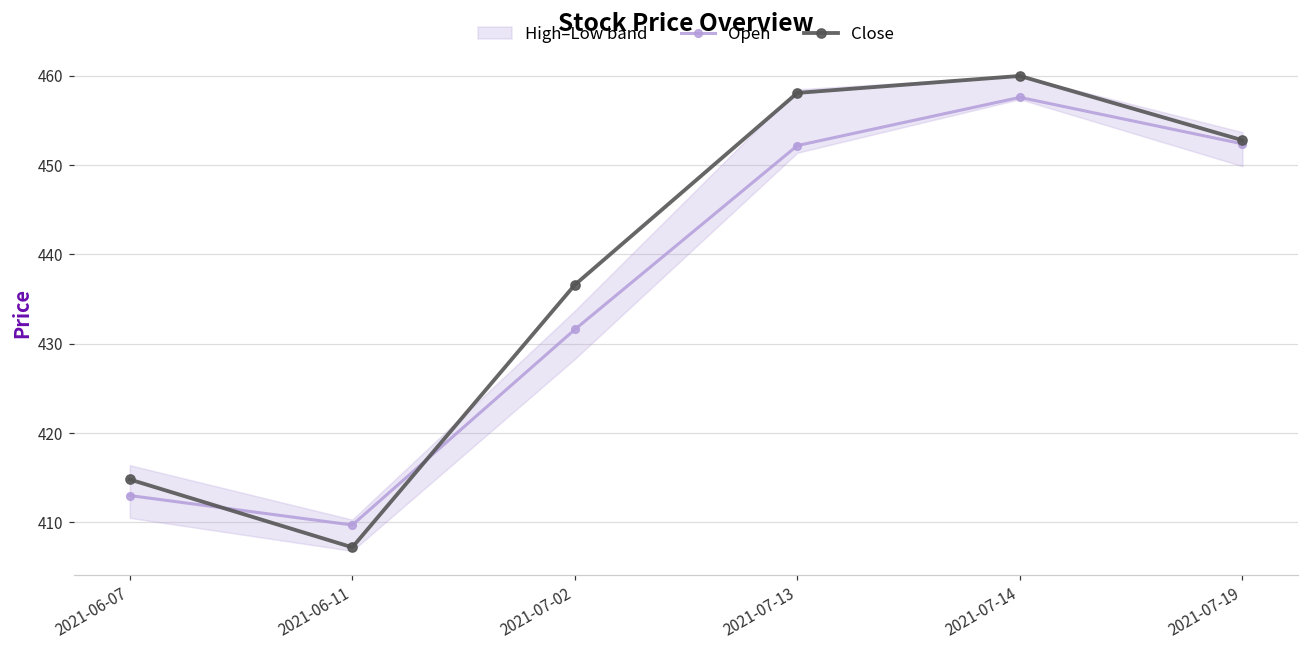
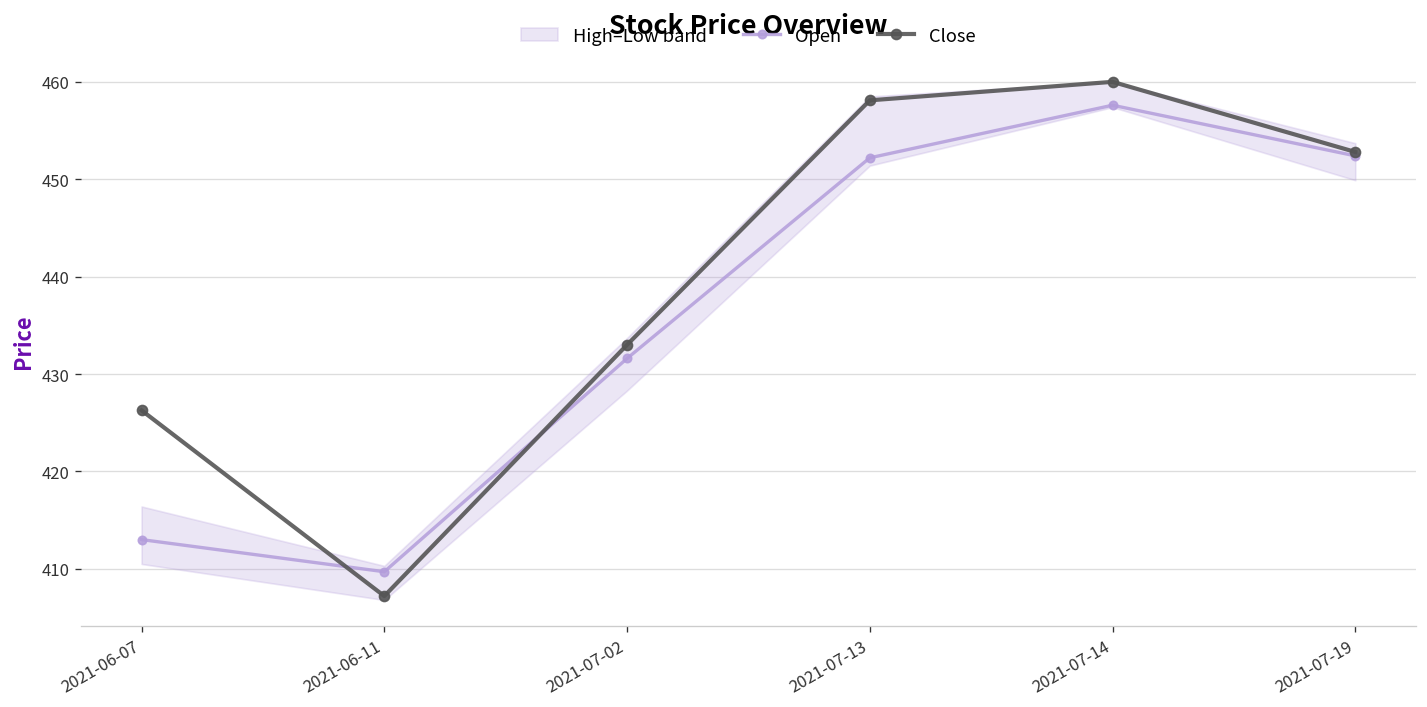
Close, 2021-06-07: 415 -> 426
Close, 2021-07-02: 437 -> 433
